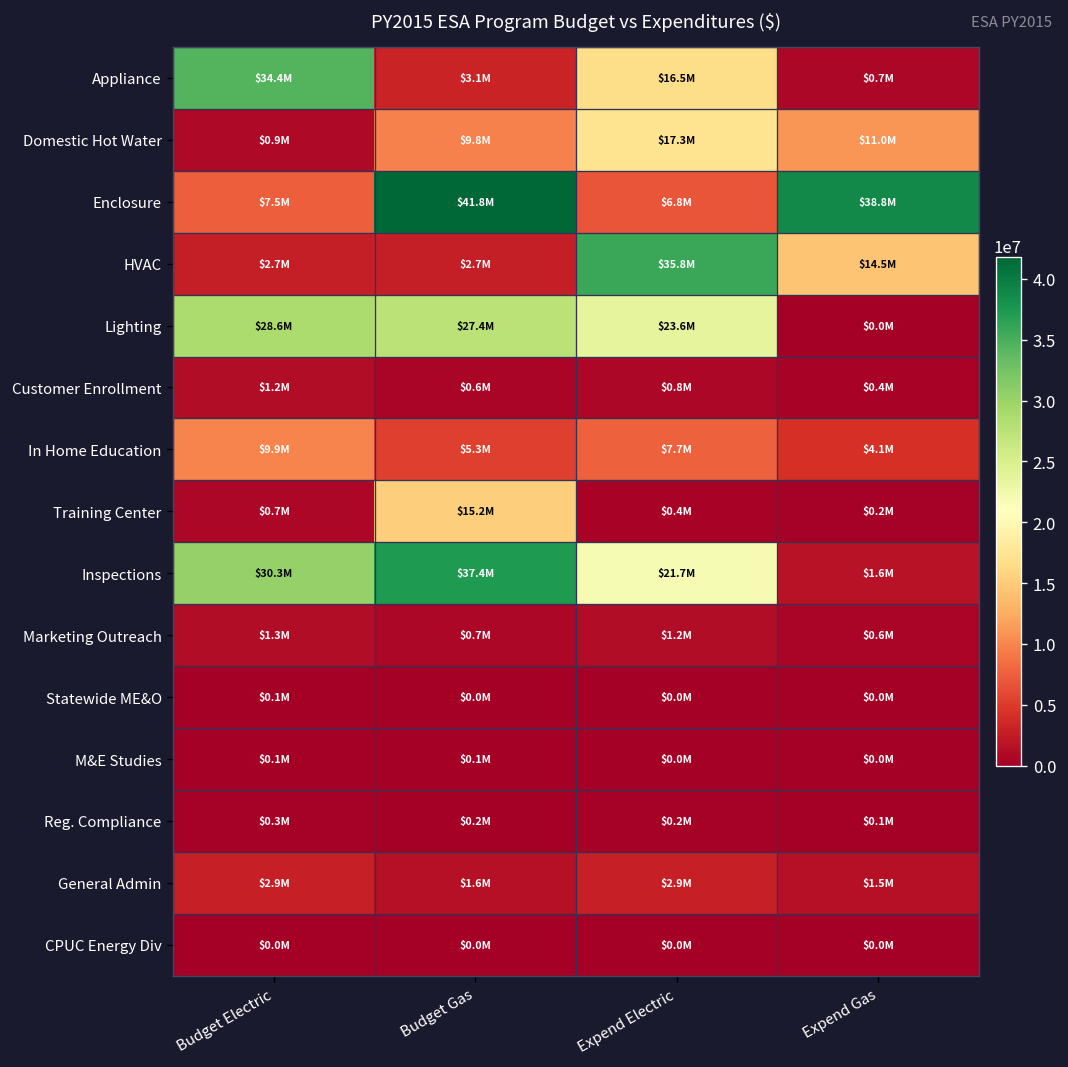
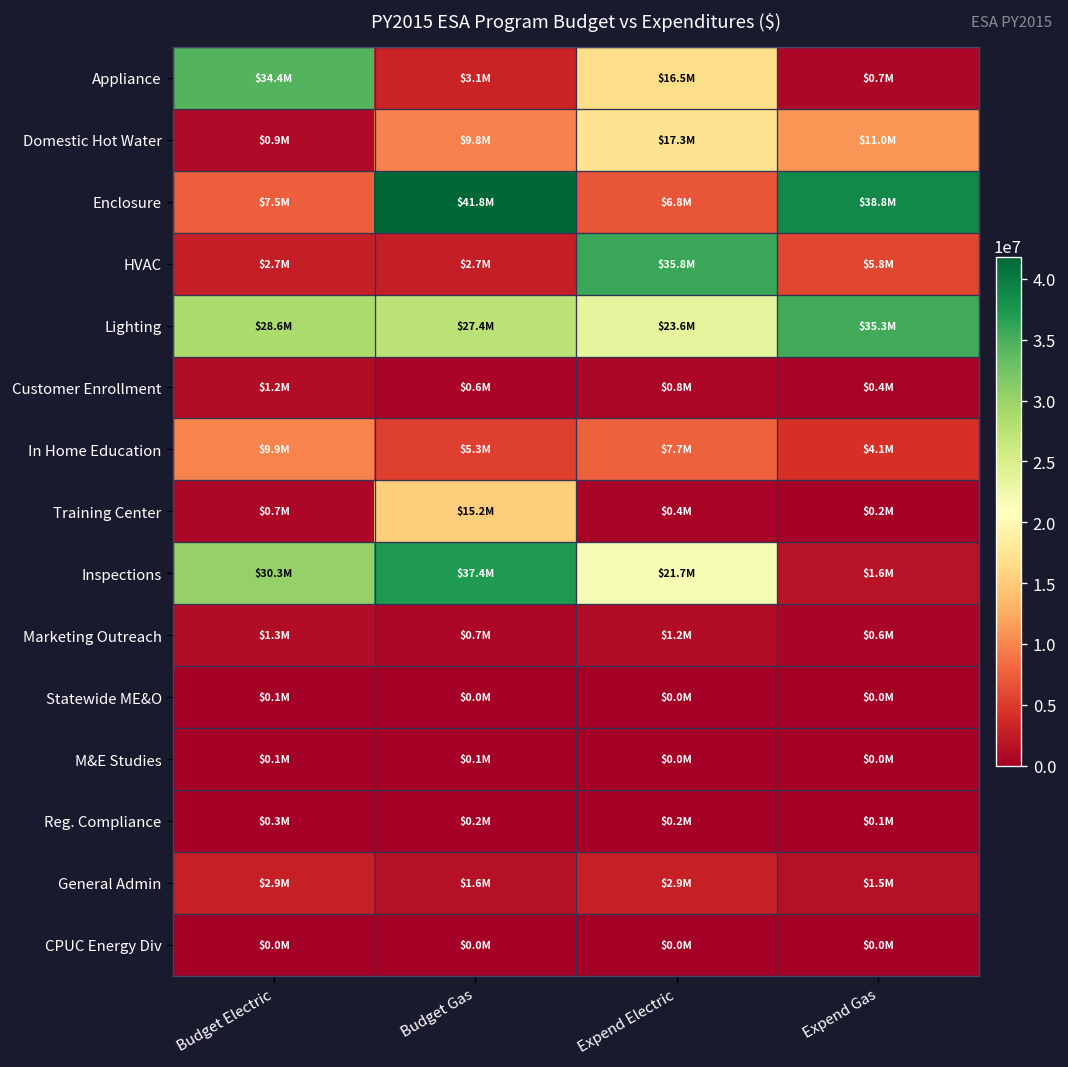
HVAC, Expend Gas: $14.5M -> $5.8M
Lighting, Expend Gas: $0.0M -> $35.3M
